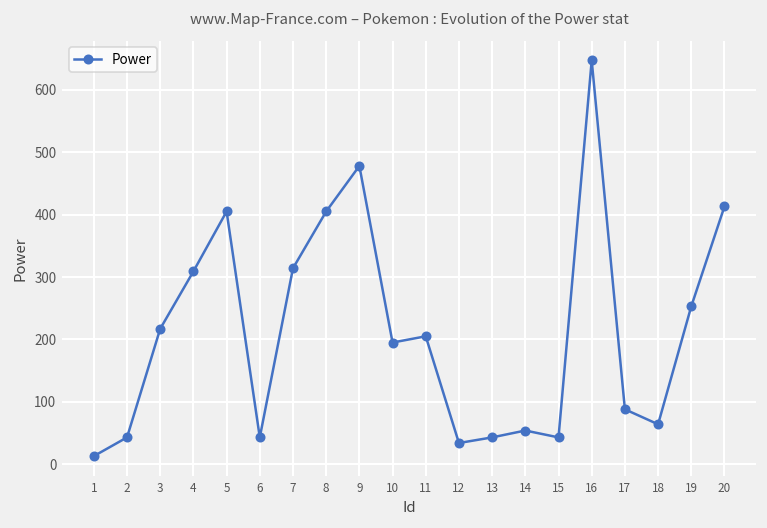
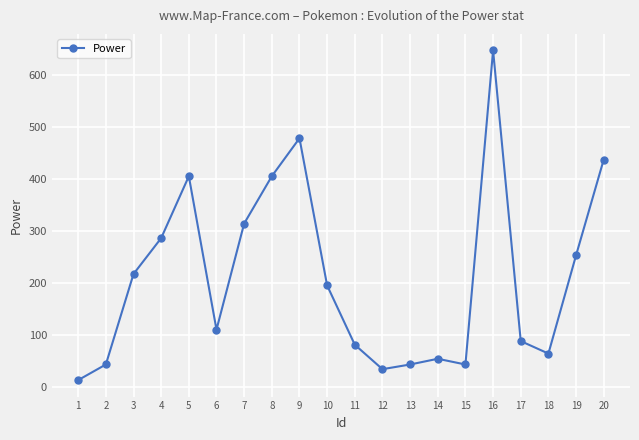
4: 310 -> 290
6: 40 -> 110
11: 210 -> 80
20: 410 -> 440
